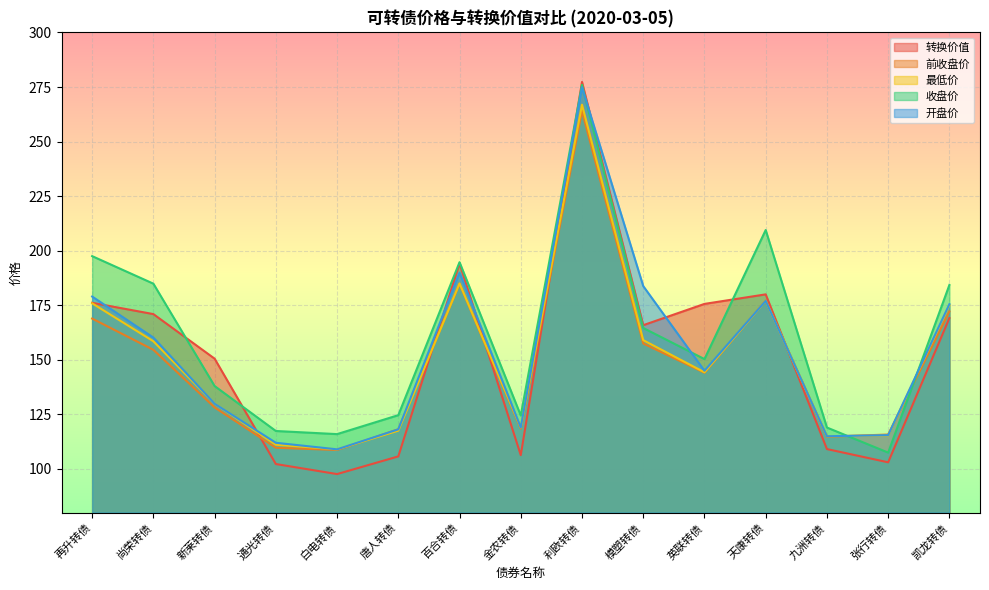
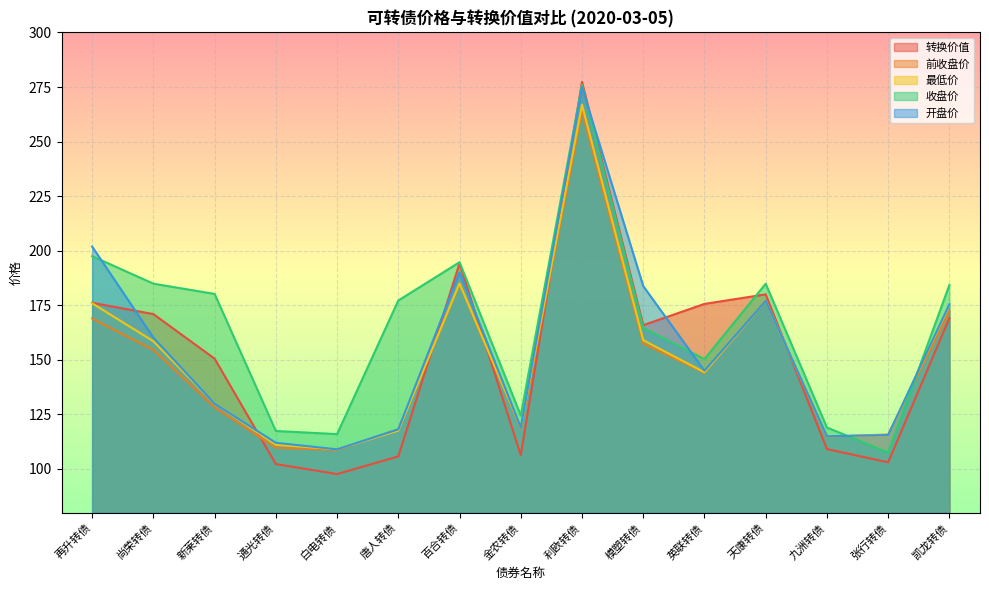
开盘价, 再升转债: 179 -> 202
收盘价, 新莱转债: 138 -> 180
收盘价, 唐人转债: 125 -> 177
收盘价, 天康转债: 209 -> 185
